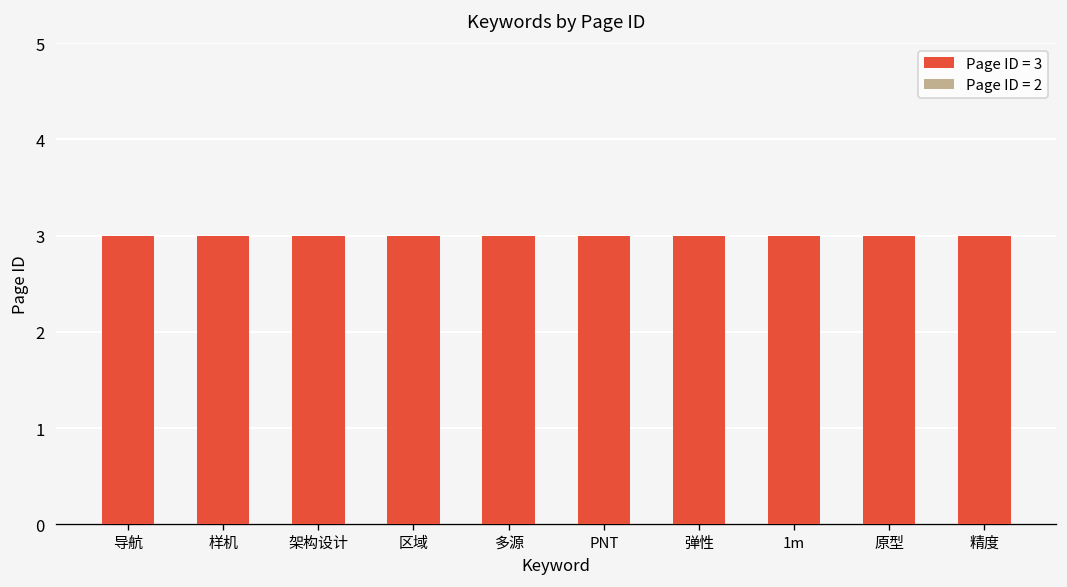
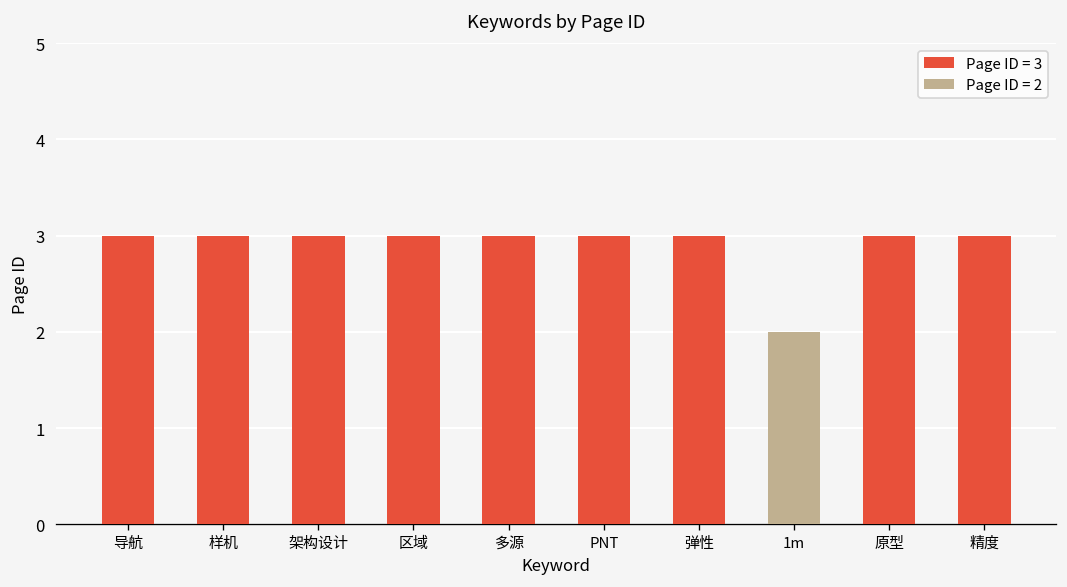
1m: 3 -> 2
